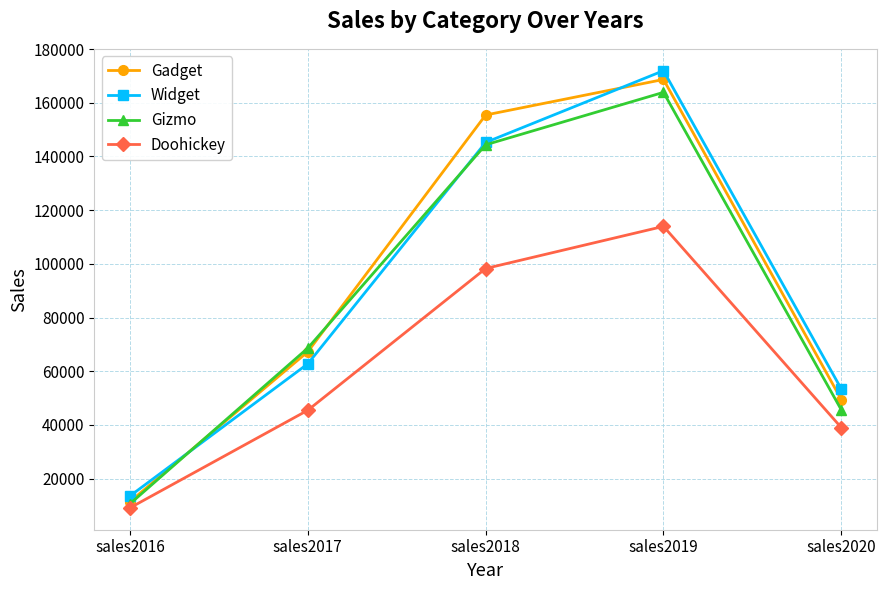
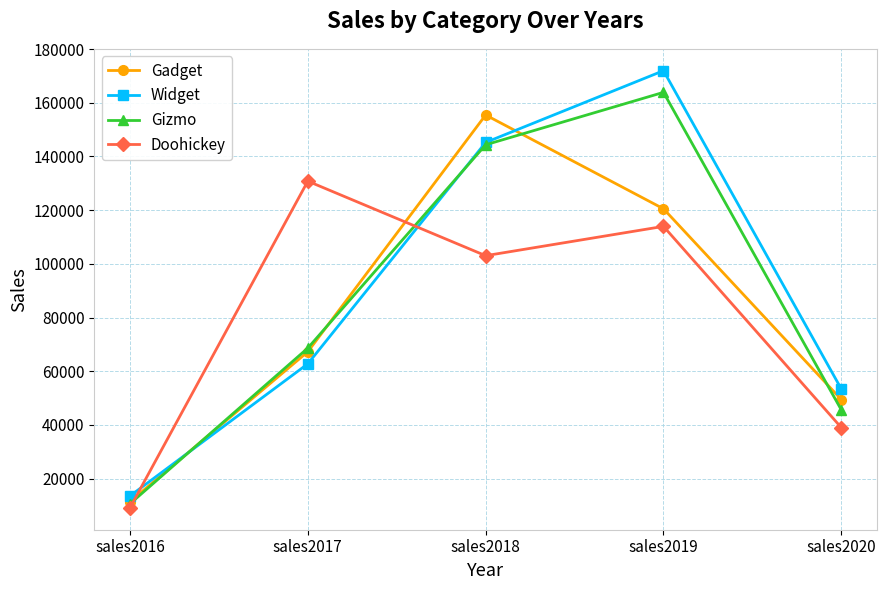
Doohickey, sales2017: 45000 -> 131000
Doohickey, sales2018: 98000 -> 103000
Gadget, sales2019: 169000 -> 121000
